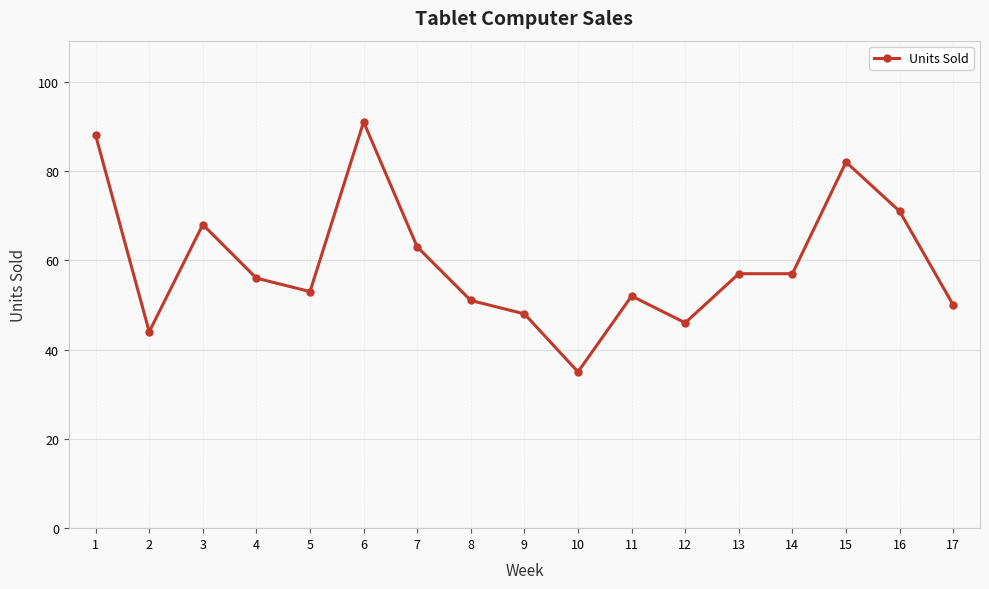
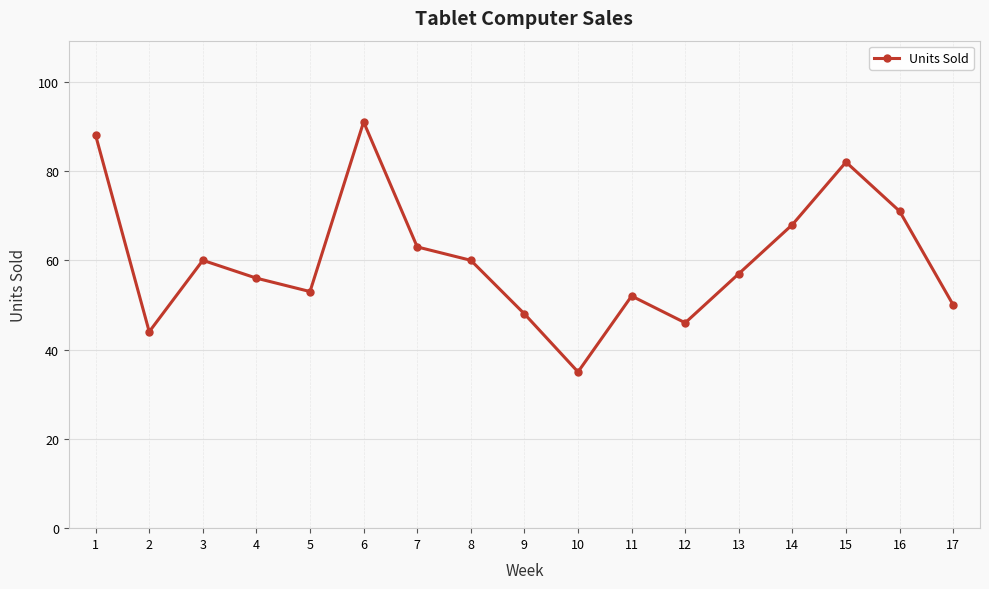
3: 68 -> 60
8: 51 -> 60
14: 57 -> 68
